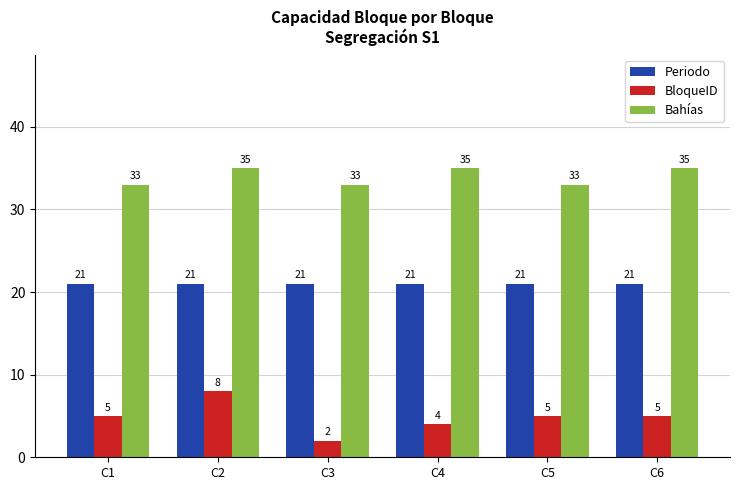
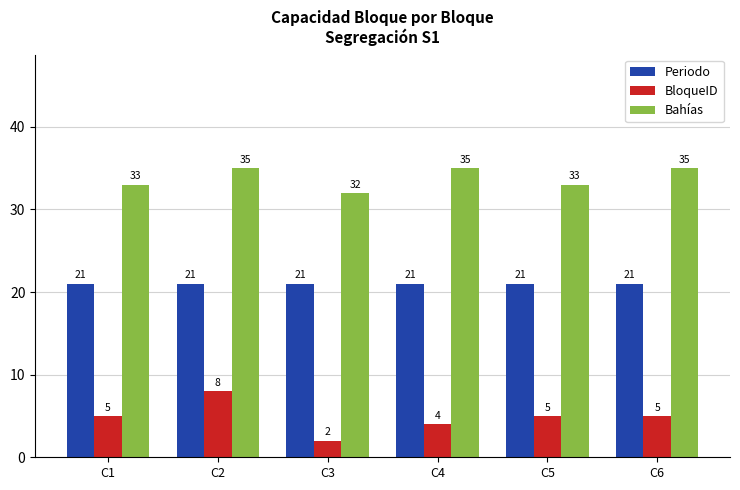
Bahías, C3: 33 -> 32
